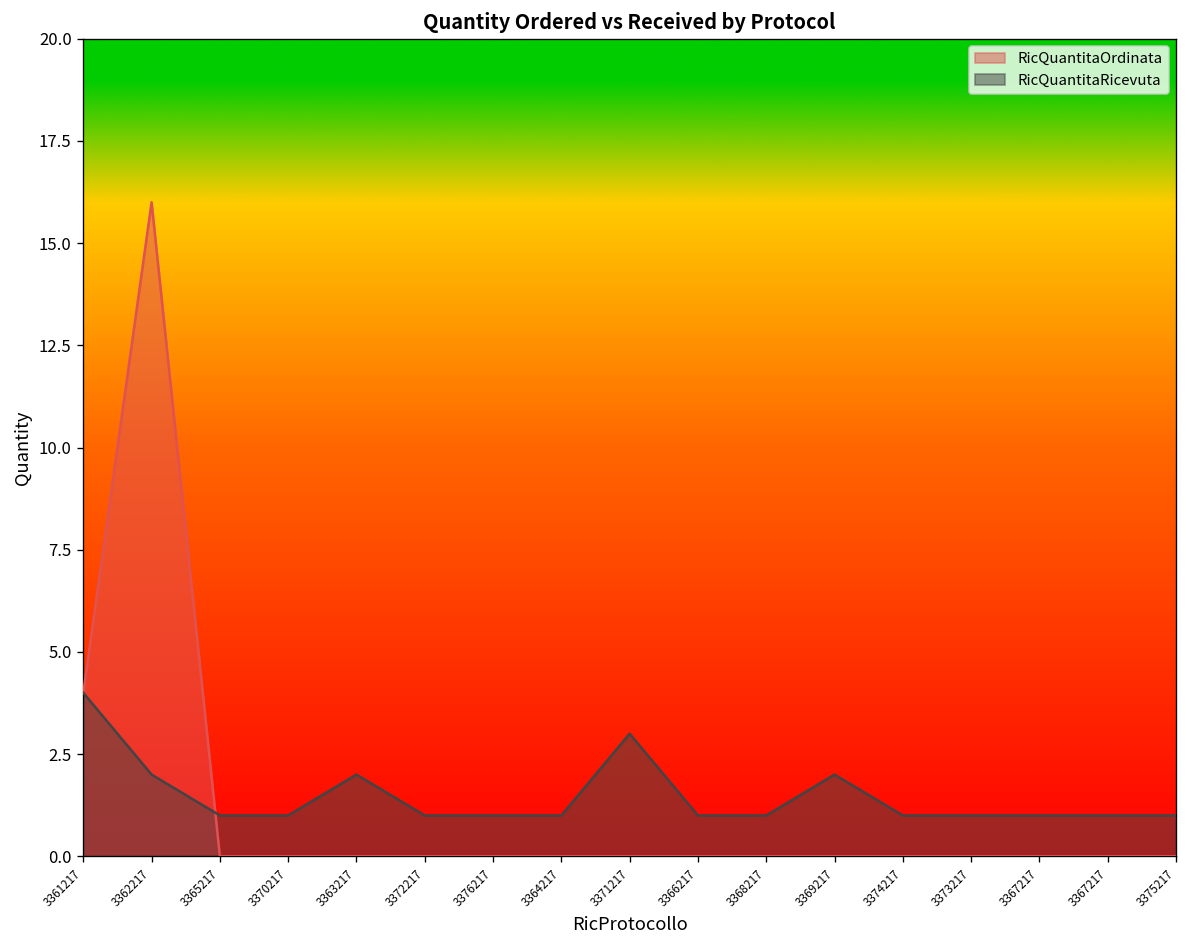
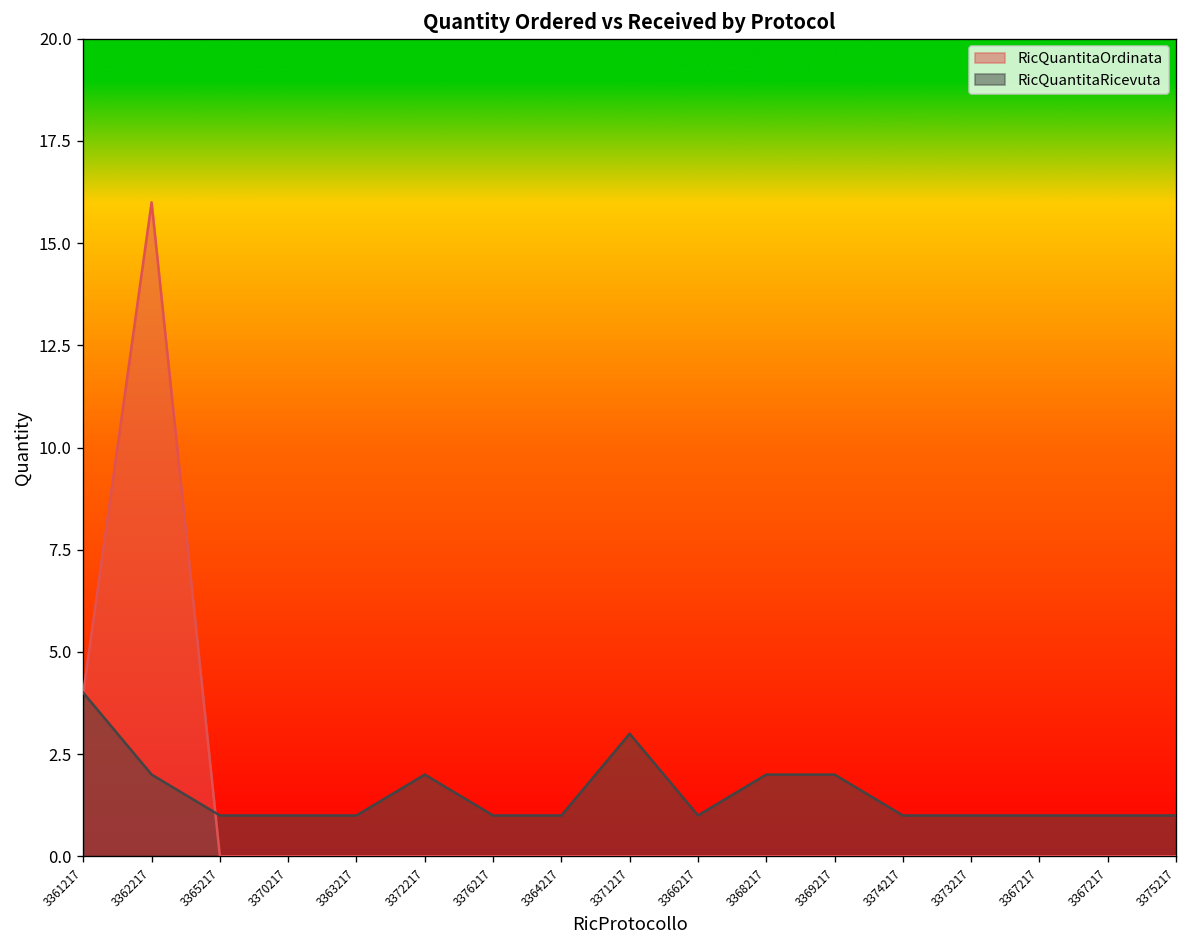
RicQuantitaRicevuta, 3363217: 2 -> 1
RicQuantitaRicevuta, 3372217: 1 -> 2
RicQuantitaRicevuta, 3368217: 1 -> 2
